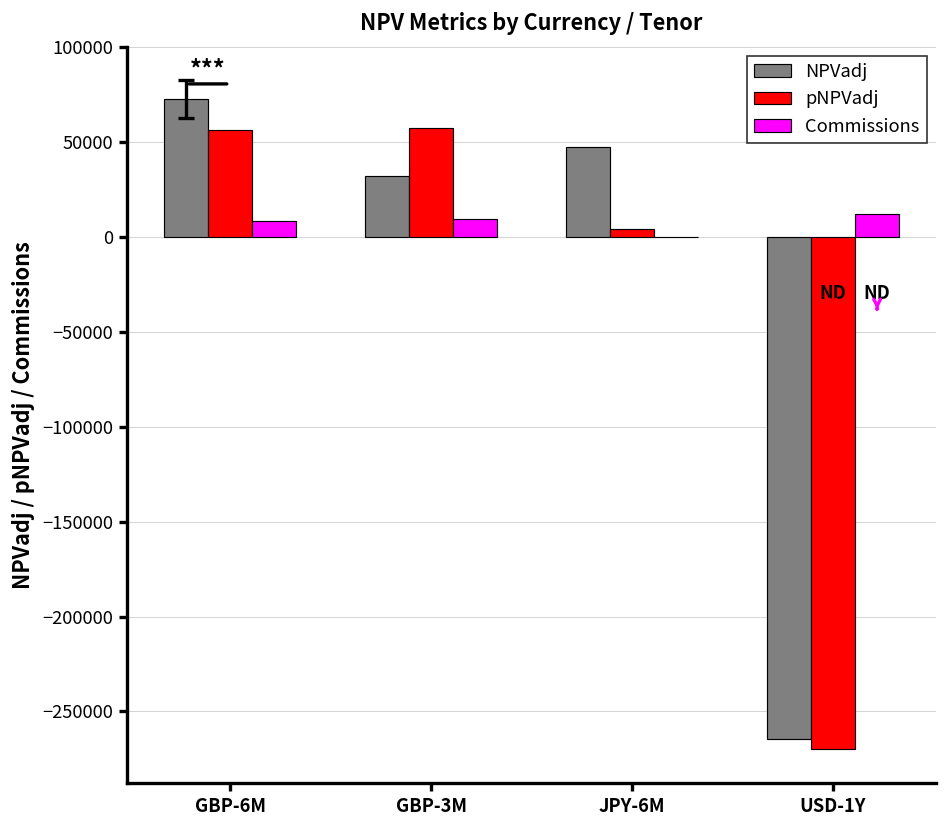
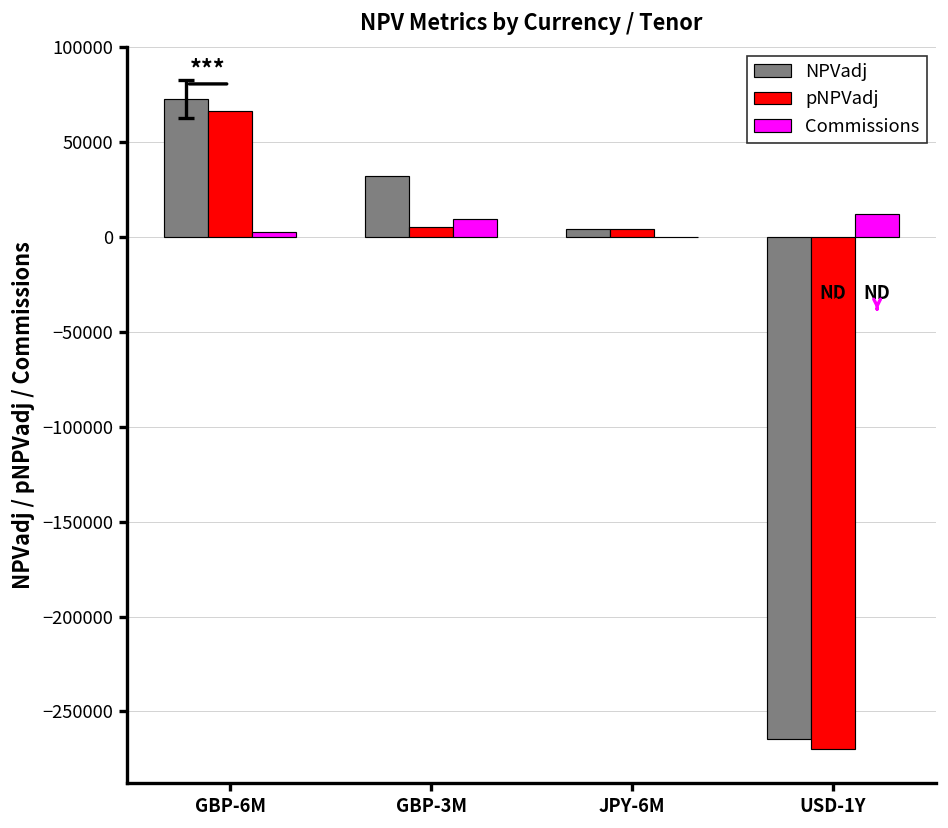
pNPVadj, GBP-6M: 56000 -> 67000
Commissions, GBP-6M: 8000 -> 3000
pNPVadj, GBP-3M: 57000 -> 6000
NPVadj, JPY-6M: 48000 -> 4000
